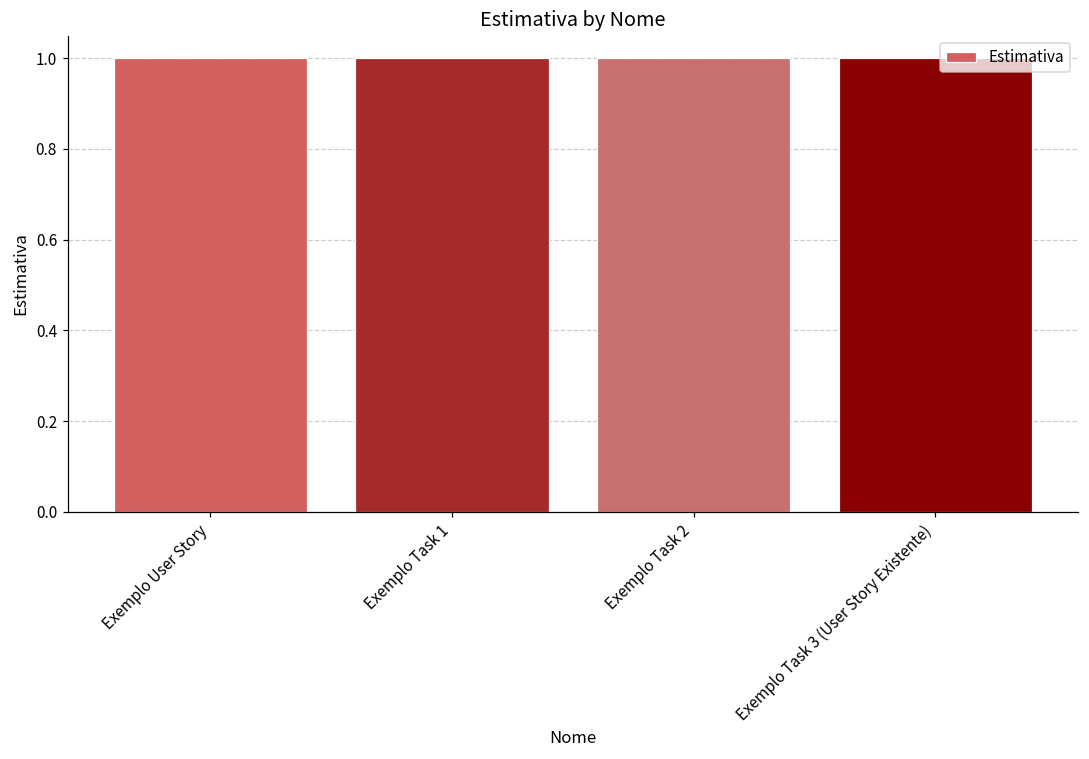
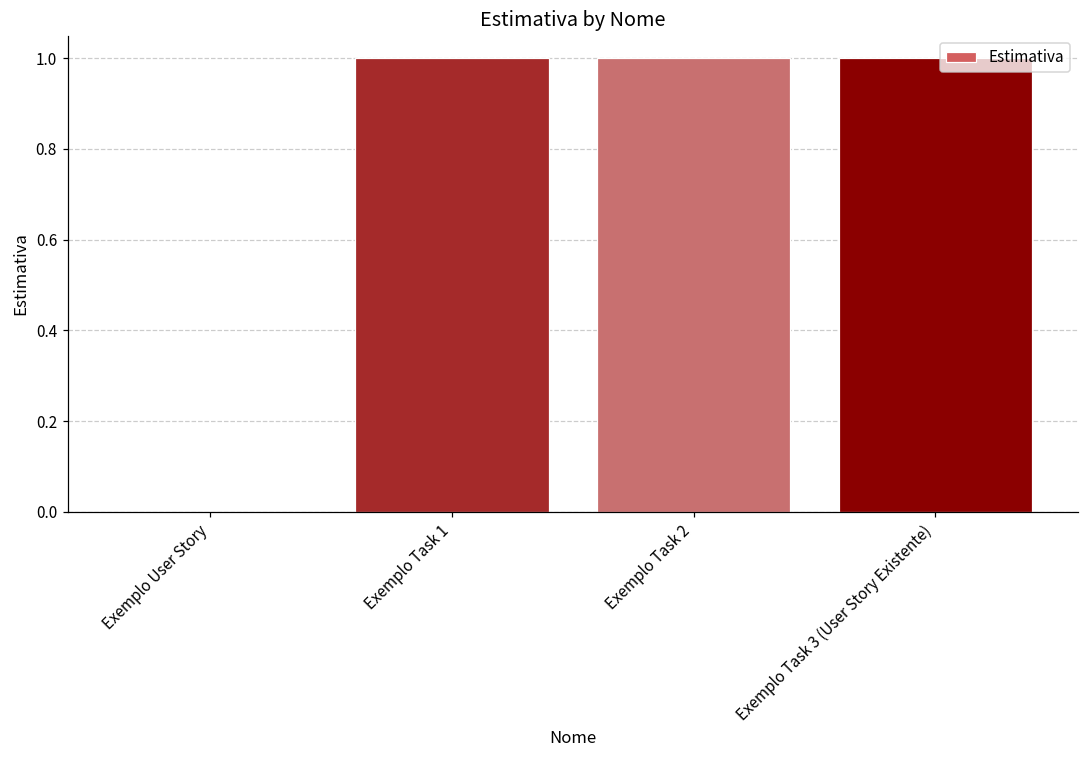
Exemplo User Story: 1 -> 0
